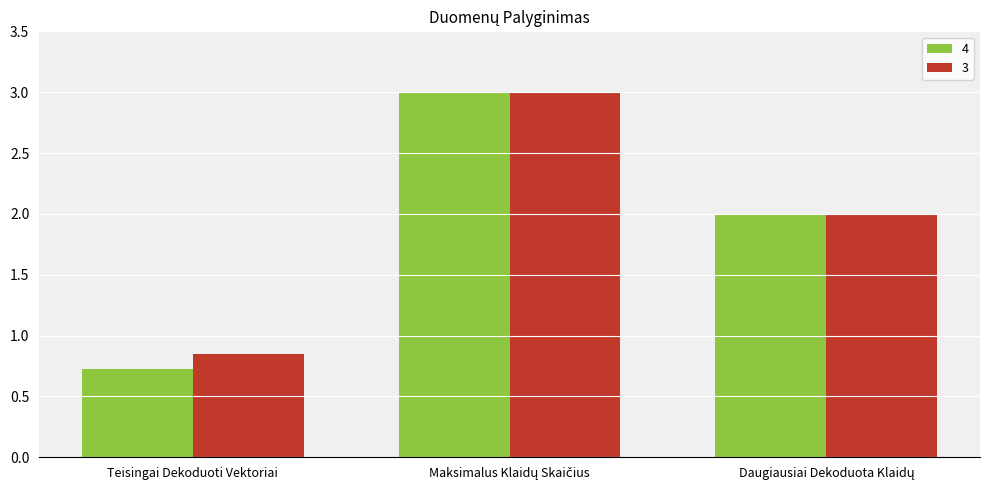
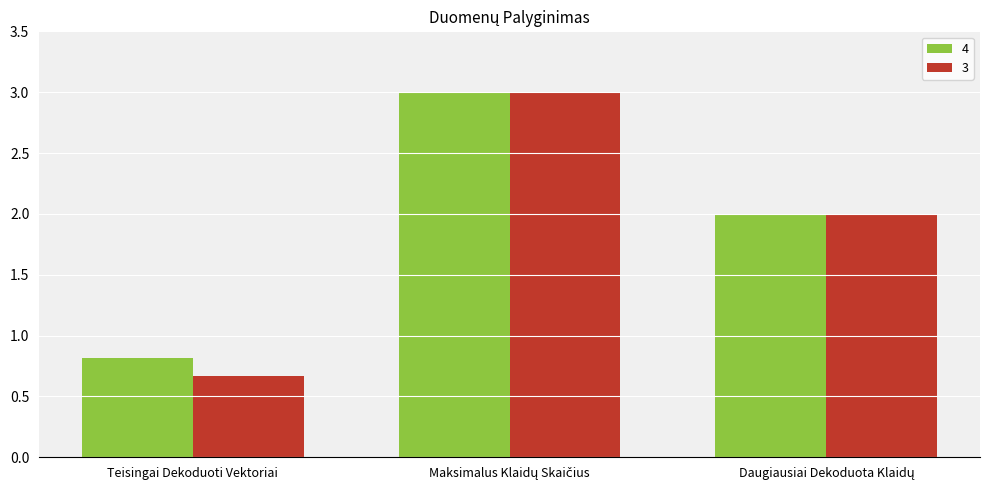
4, Teisingai Dekoduoti Vektoriai: 0.73 -> 0.81
3, Teisingai Dekoduoti Vektoriai: 0.85 -> 0.67
